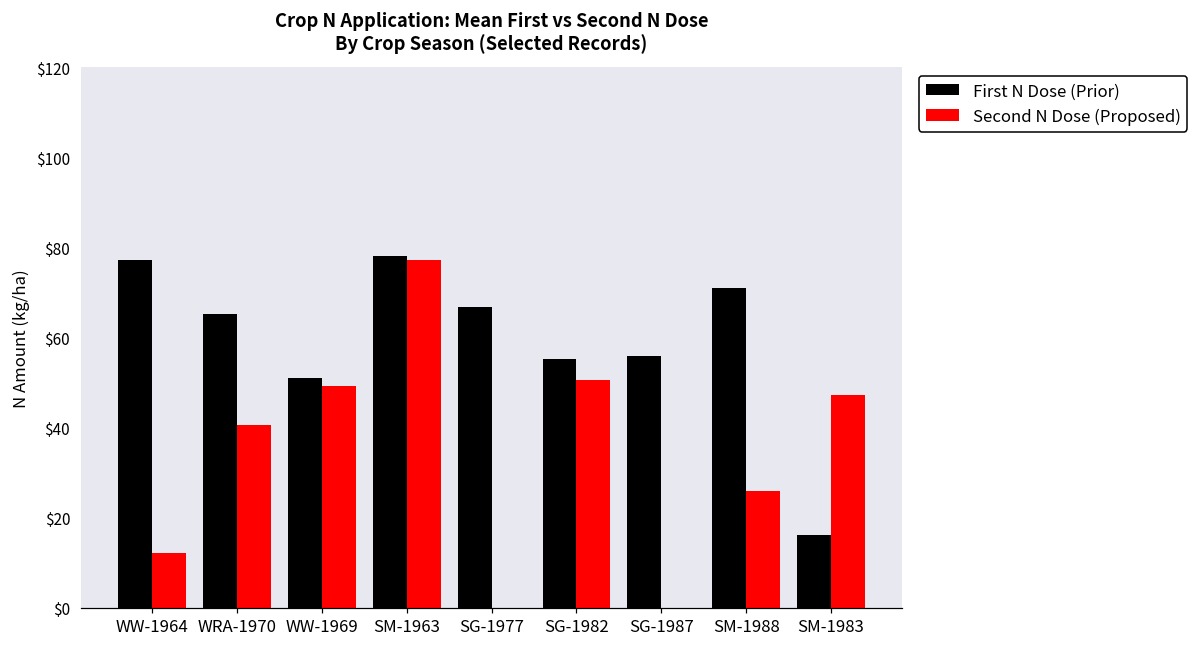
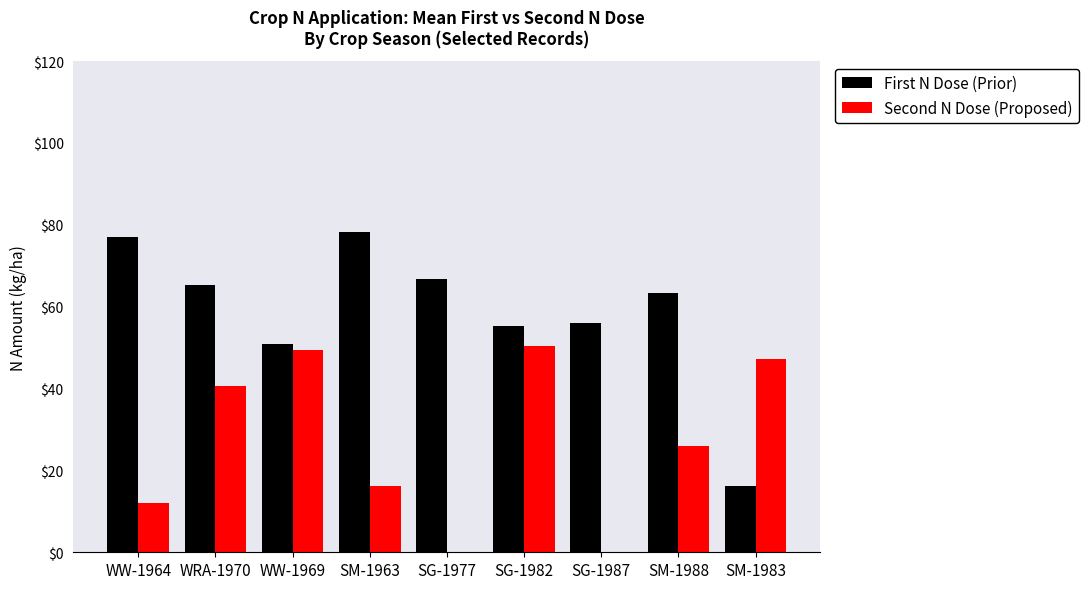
Second N Dose (Proposed), SM-1963: $77 -> $16
First N Dose (Prior), SM-1988: $71 -> $63
